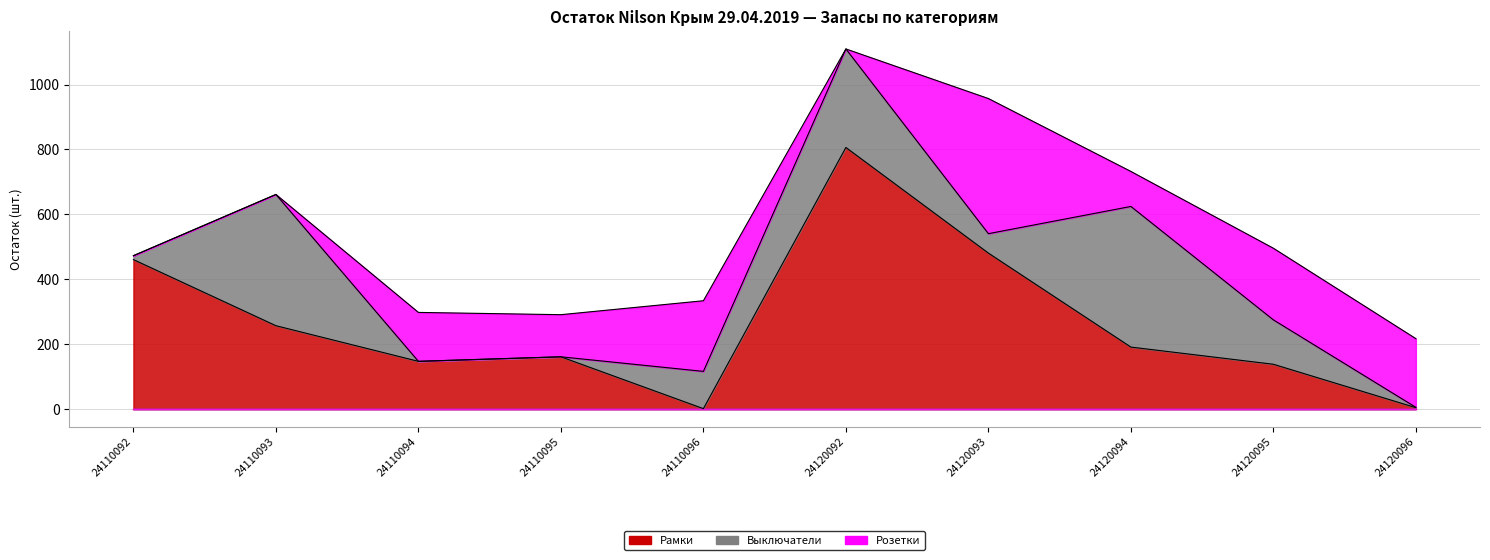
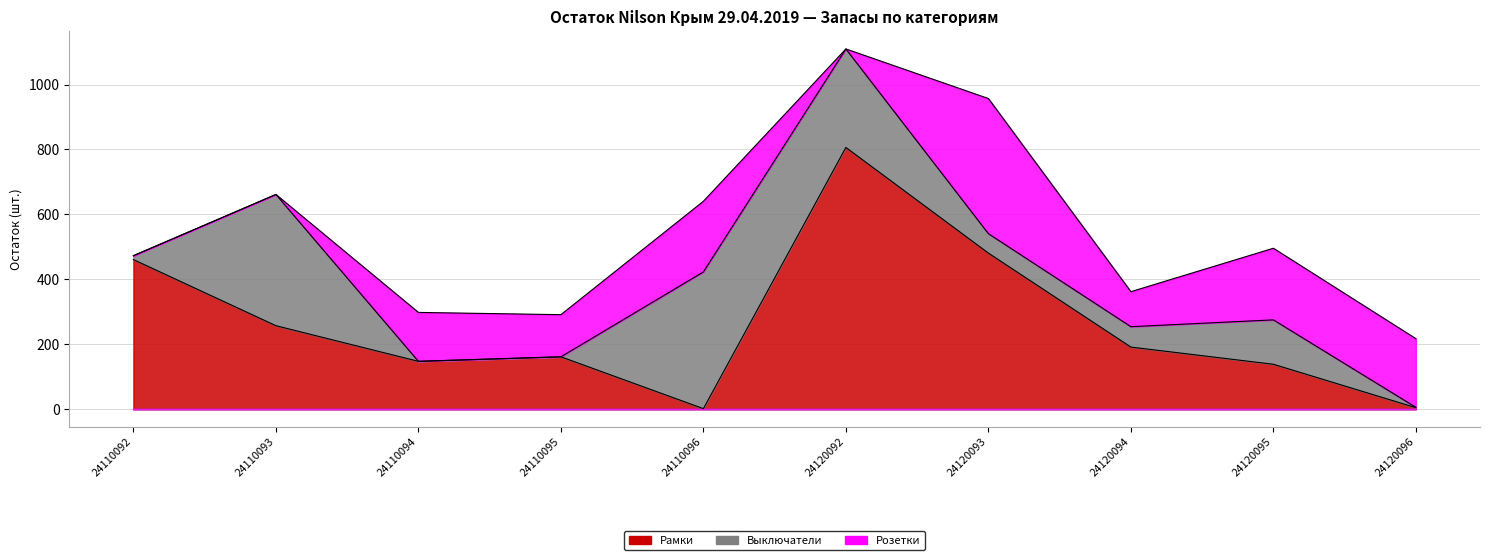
Выключатели, 24110096: 120 -> 420
Выключатели, 24120094: 430 -> 60
